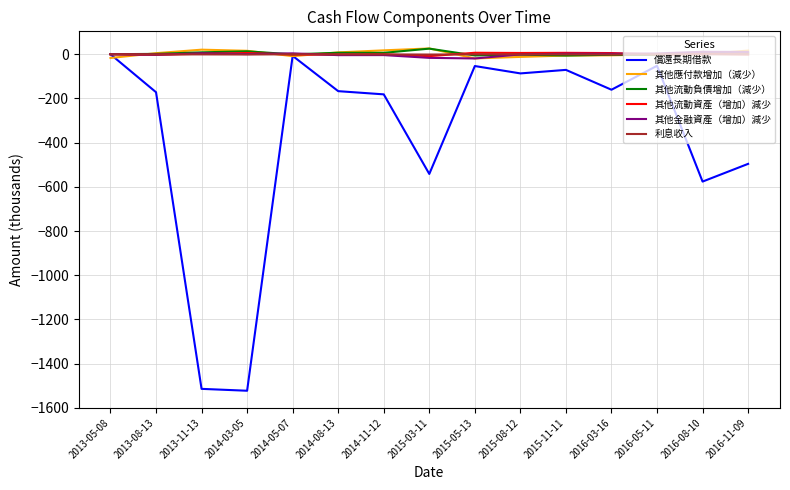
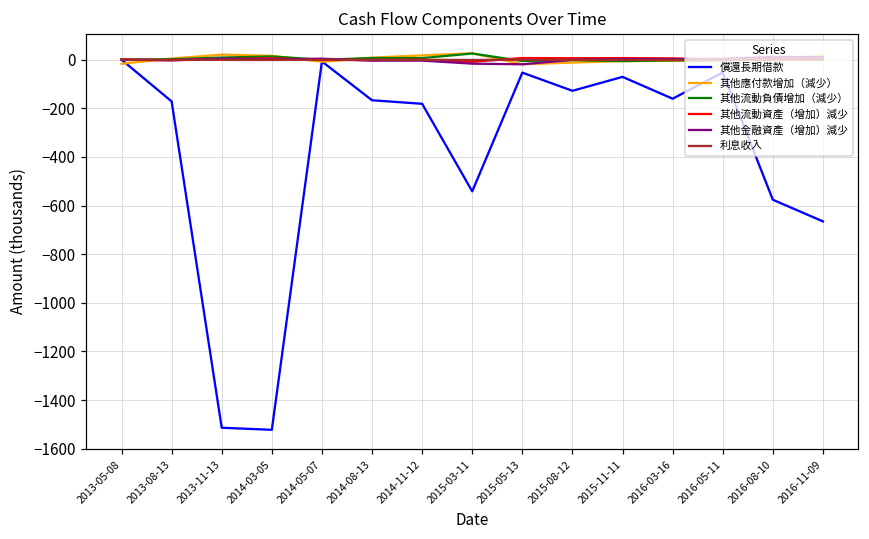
償還長期借款, 2015-08-12: -90 -> -130
償還長期借款, 2016-11-09: -500 -> -670
